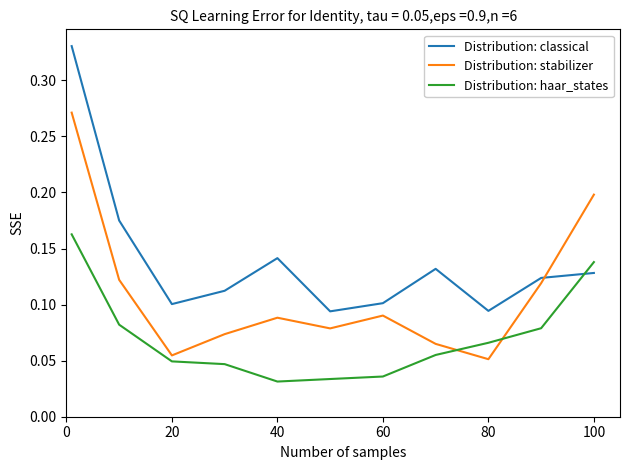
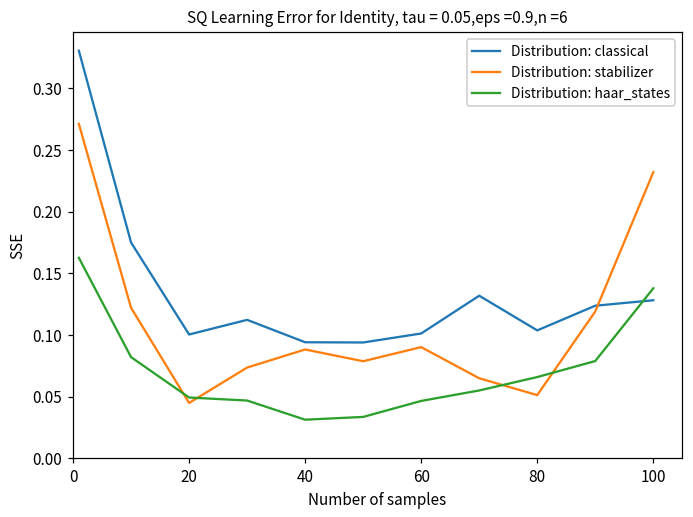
Distribution: stabilizer, 20: 0.055 -> 0.045
Distribution: classical, 40: 0.141 -> 0.094
Distribution: haar_states, 60: 0.036 -> 0.047
Distribution: classical, 80: 0.094 -> 0.104
Distribution: stabilizer, 100: 0.198 -> 0.232
